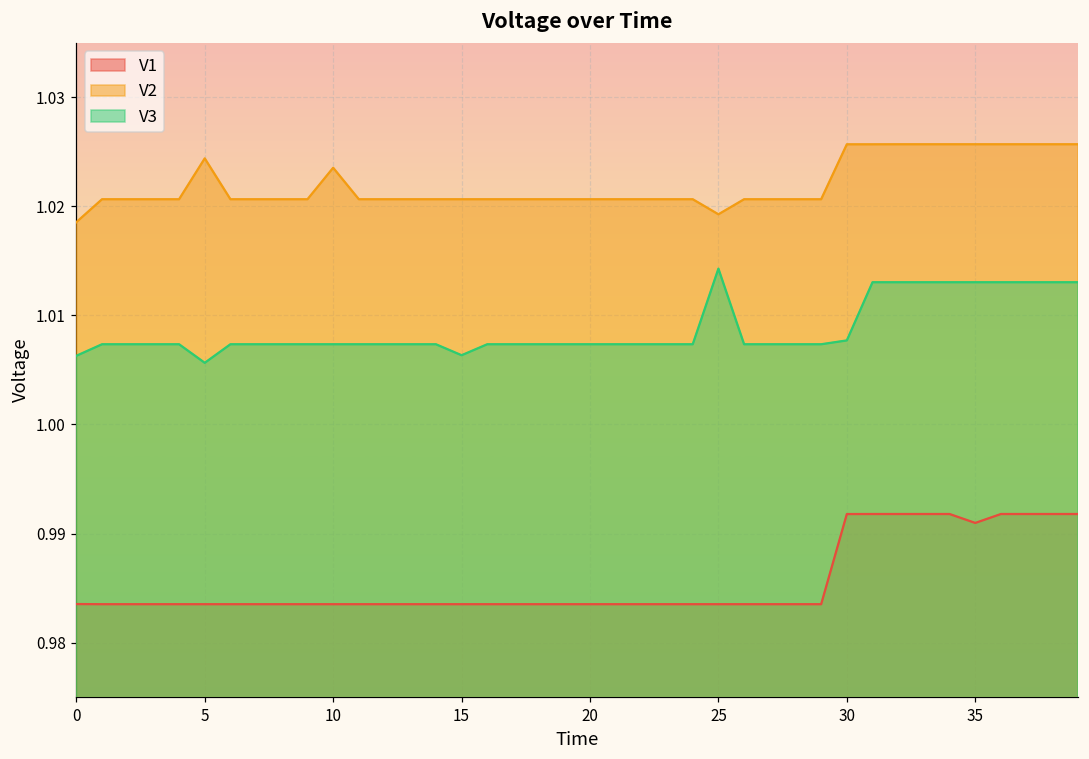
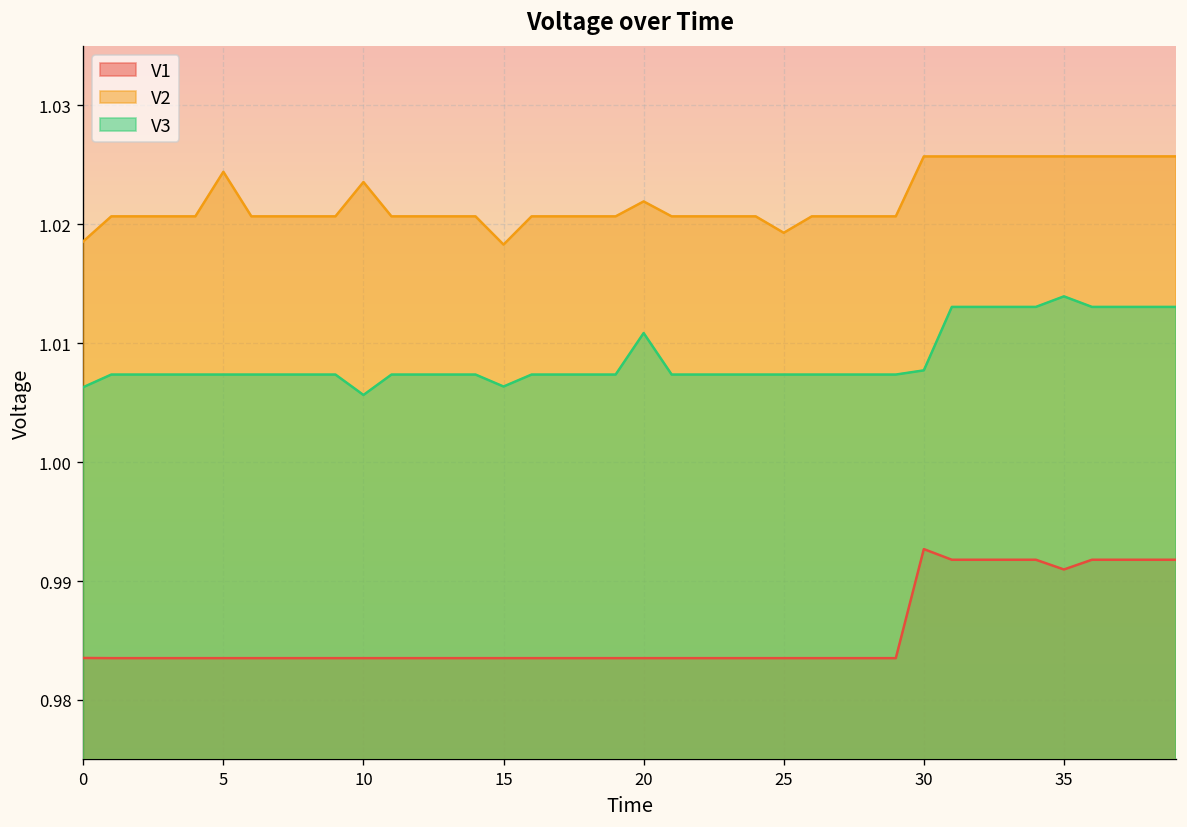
V3, 5: 1.006 -> 1.007
V3, 10: 1.007 -> 1.006
V2, 15: 1.021 -> 1.018
V2, 20: 1.021 -> 1.022
V3, 20: 1.007 -> 1.011
V3, 25: 1.014 -> 1.007
V1, 30: 0.992 -> 0.993
V3, 35: 1.013 -> 1.014
